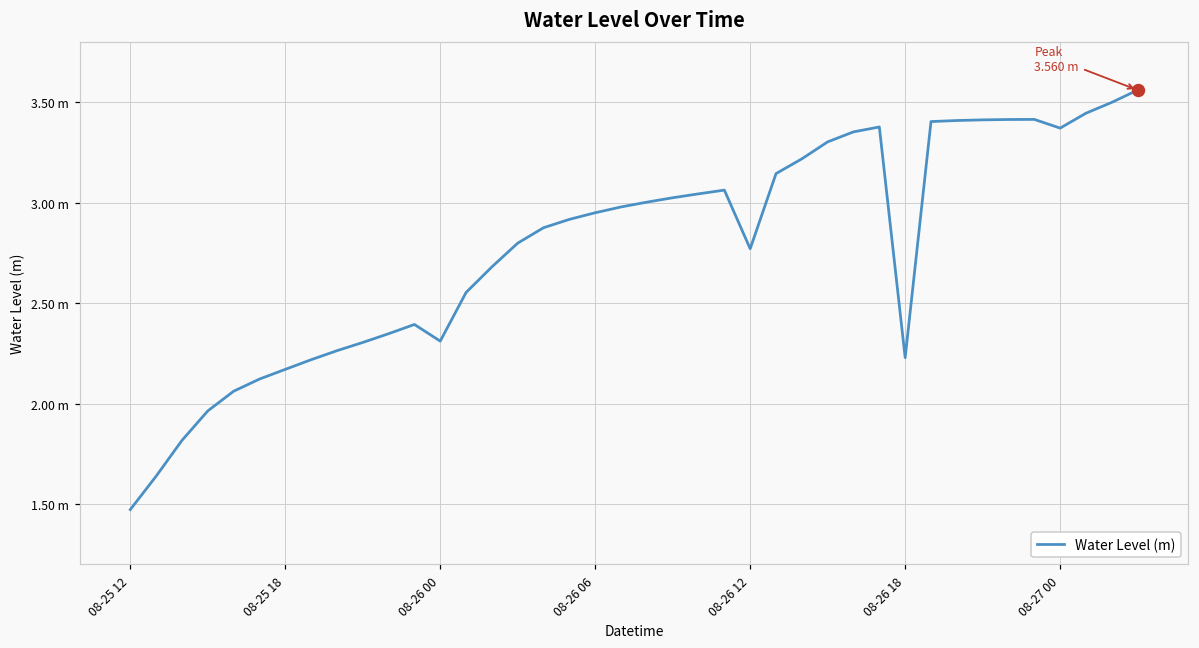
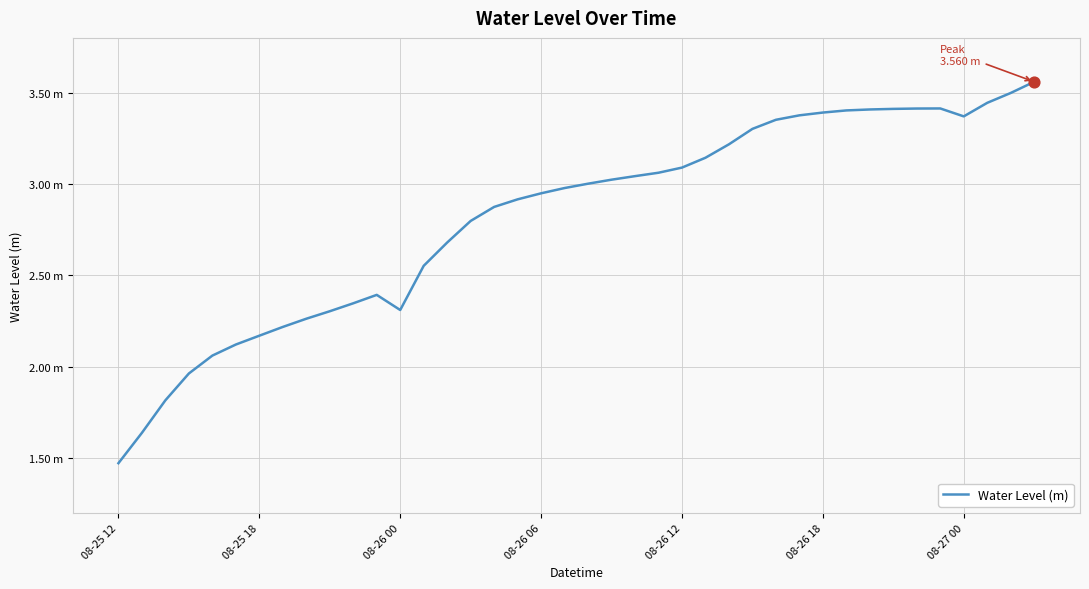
Water Level (m), 08-26 12: 2.77 m -> 3.09 m
Water Level (m), 08-26 18: 2.23 m -> 3.39 m
